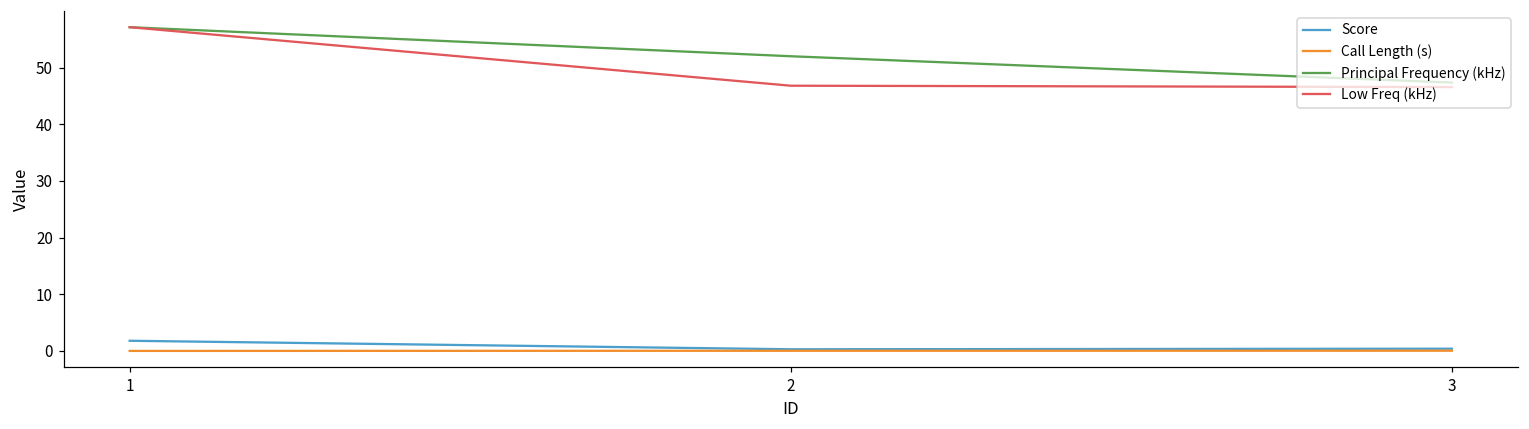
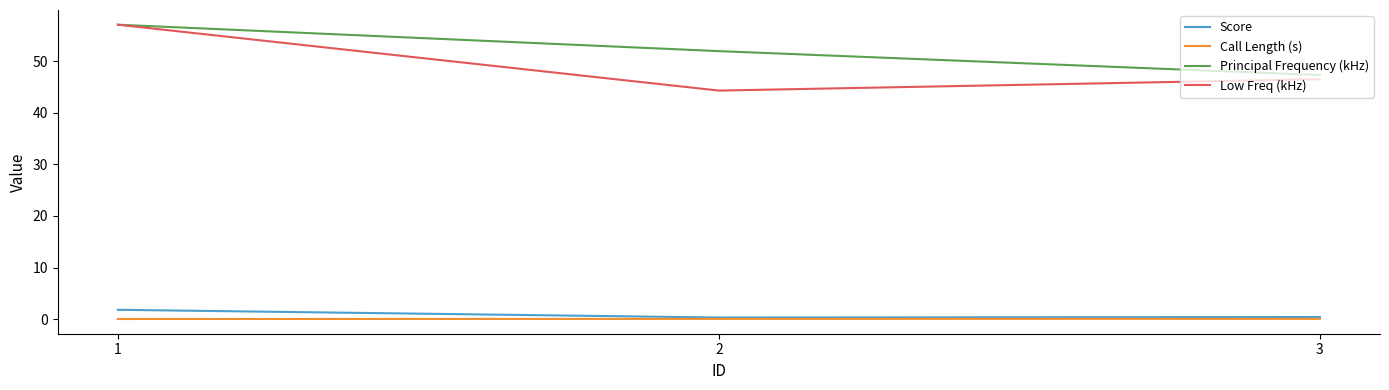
Low Freq (kHz), 2: 47 -> 44
